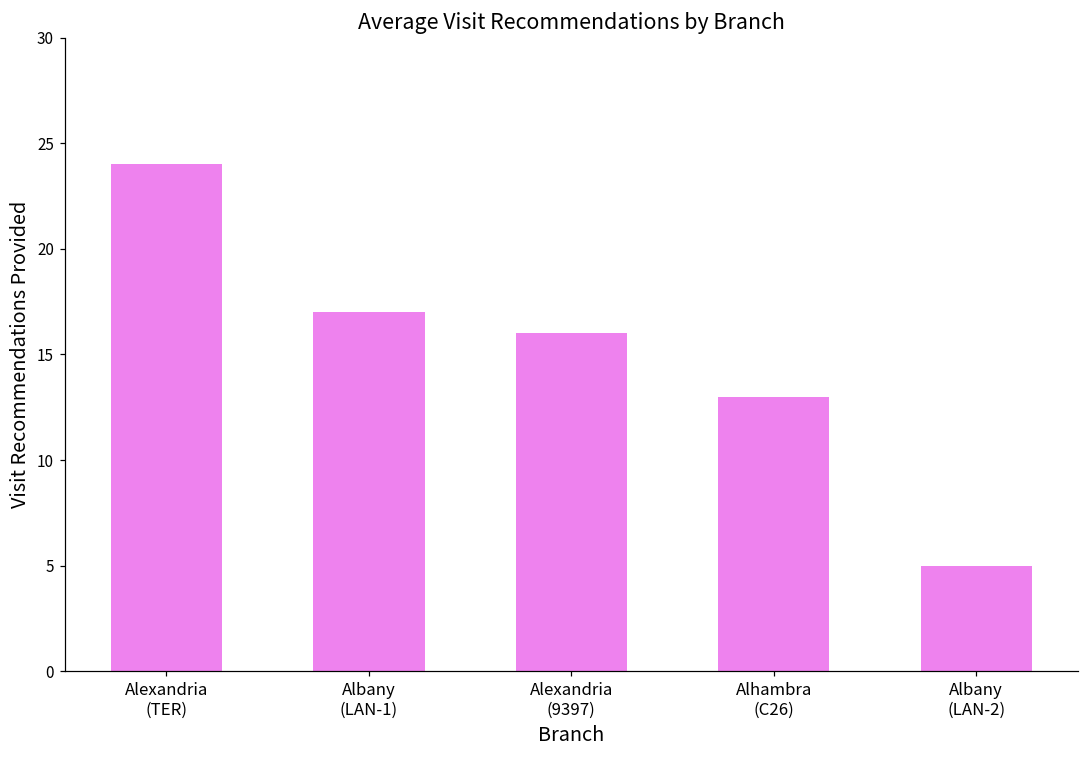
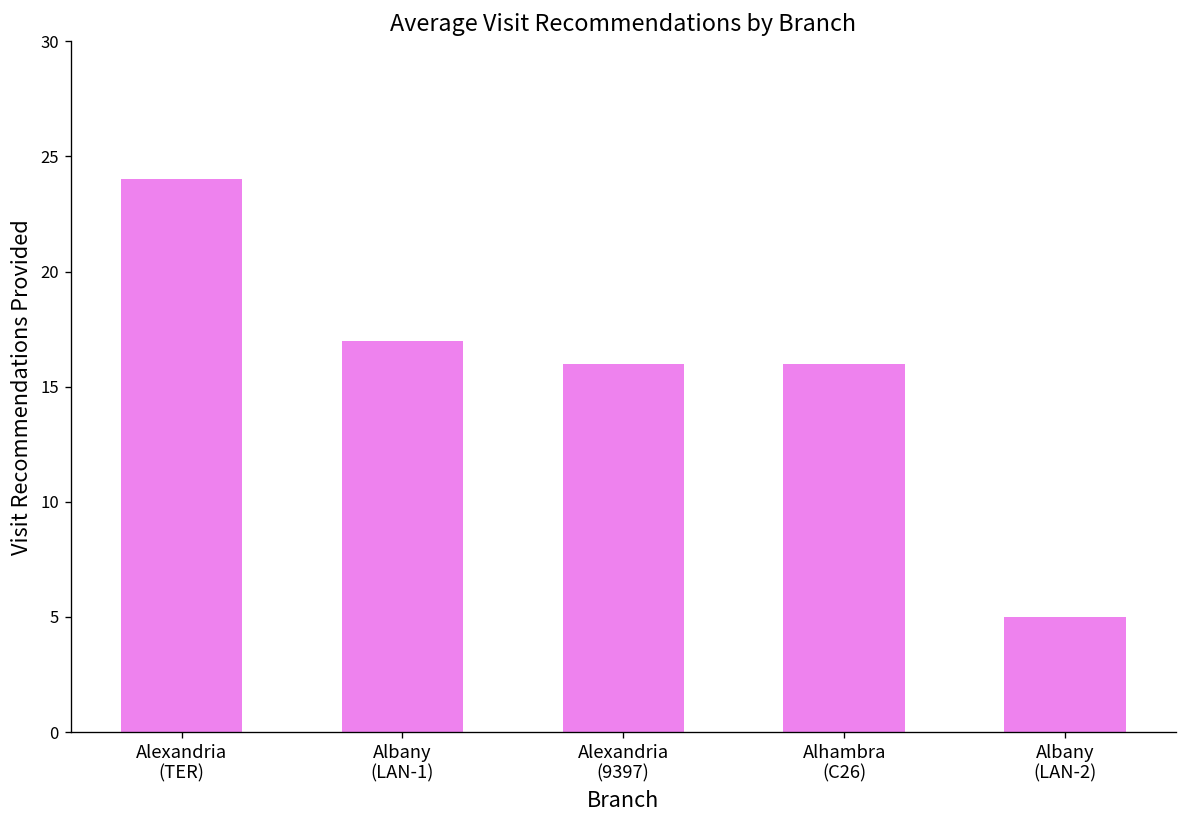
Alhambra (C26): 13 -> 16
